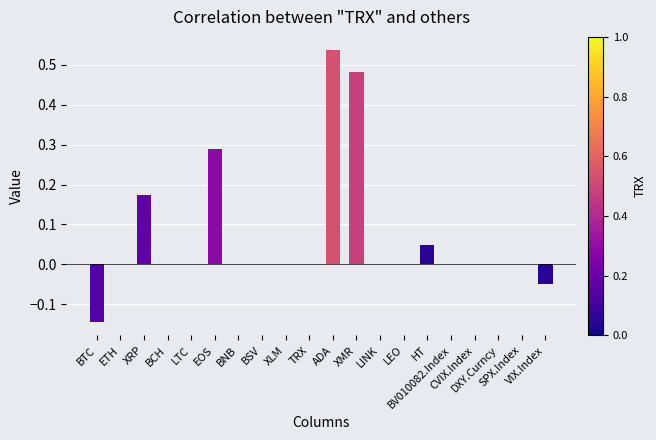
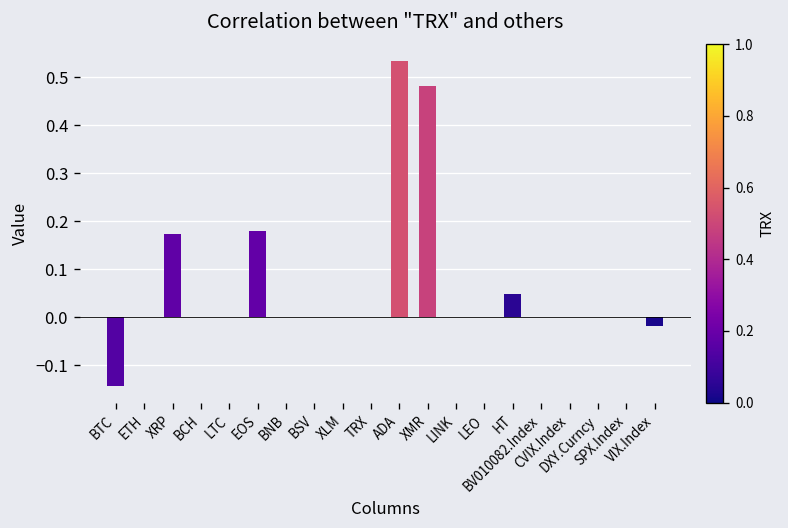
EOS: 0.29 -> 0.18
VIX.Index: -0.05 -> -0.02
